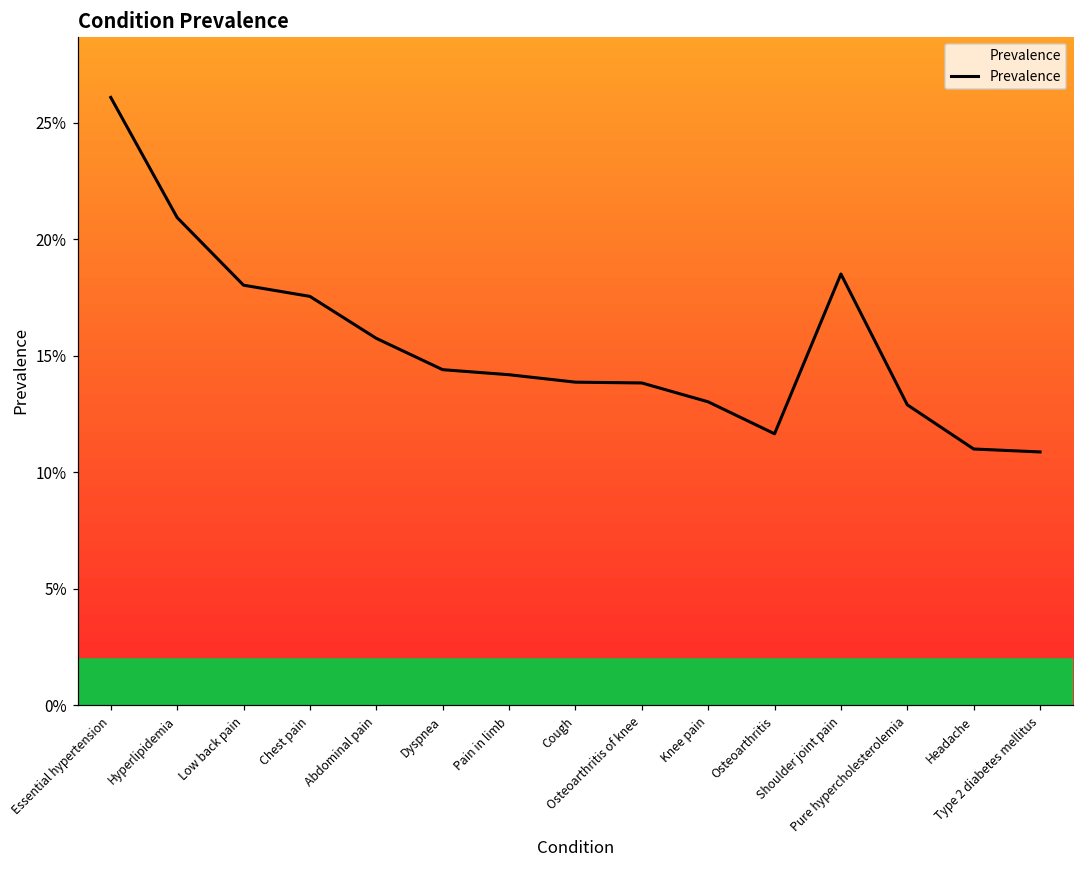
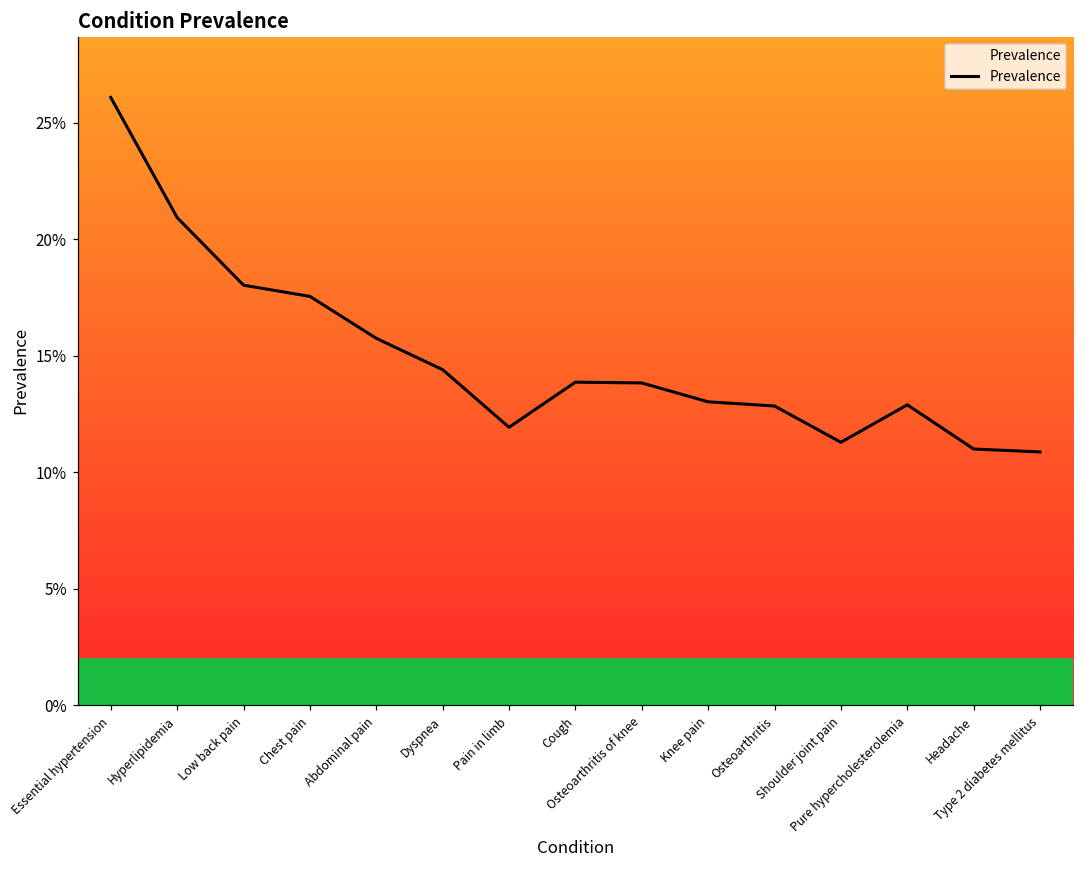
Pain in limb: 14.2% -> 11.9%
Osteoarthritis: 11.6% -> 12.8%
Shoulder joint pain: 18.5% -> 11.3%
